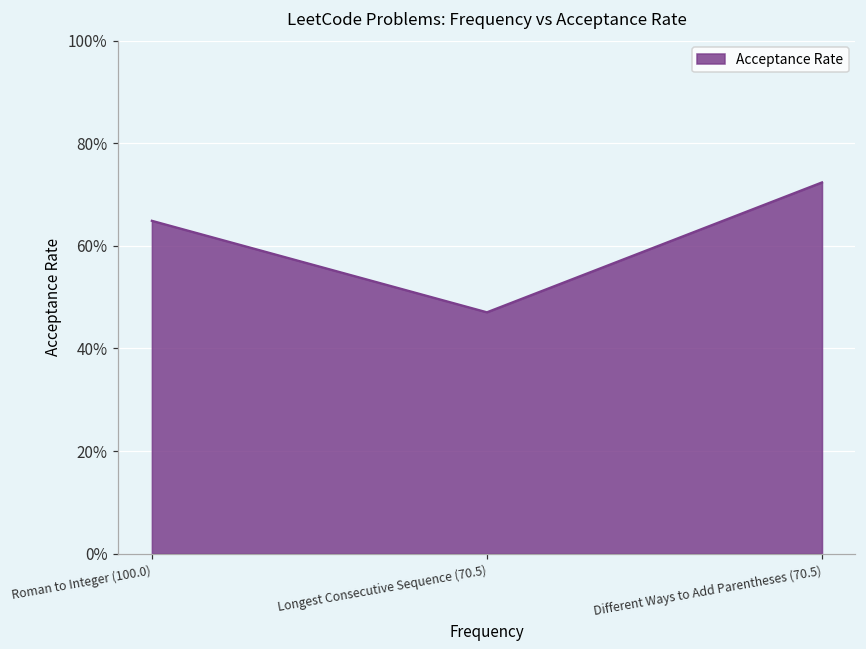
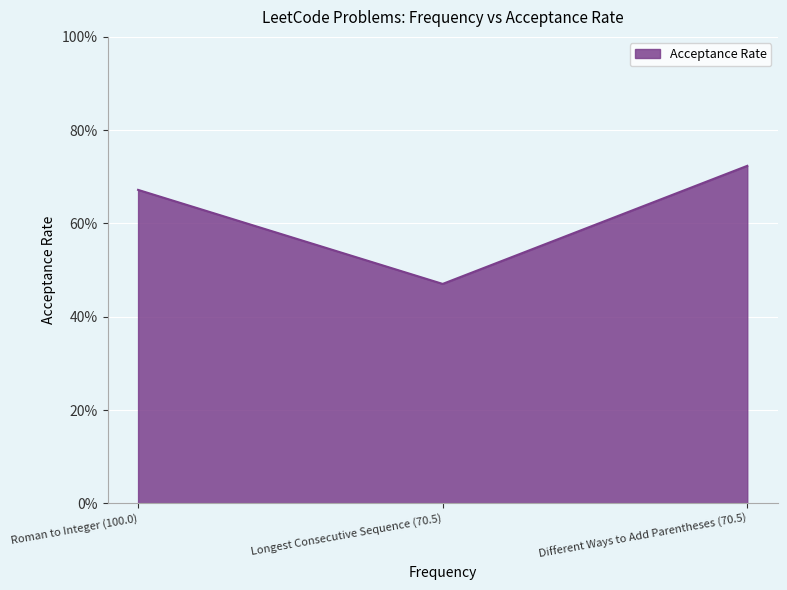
Roman to Integer (100.0): 65% -> 67%
